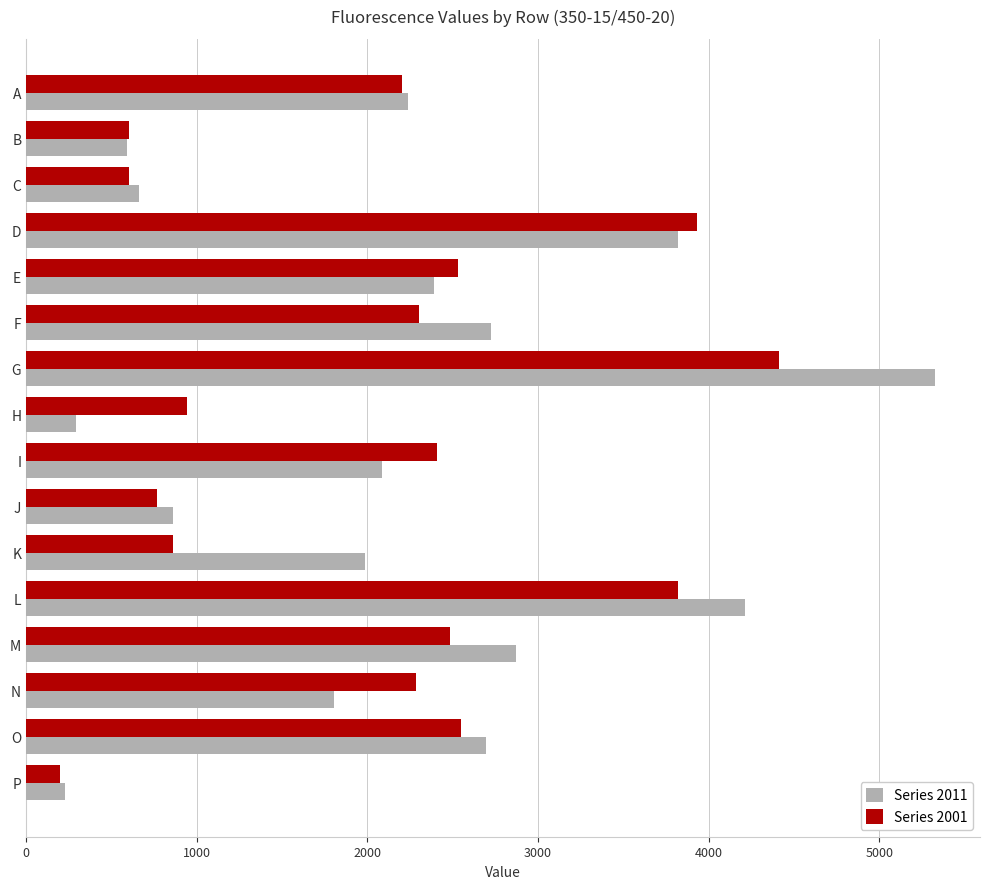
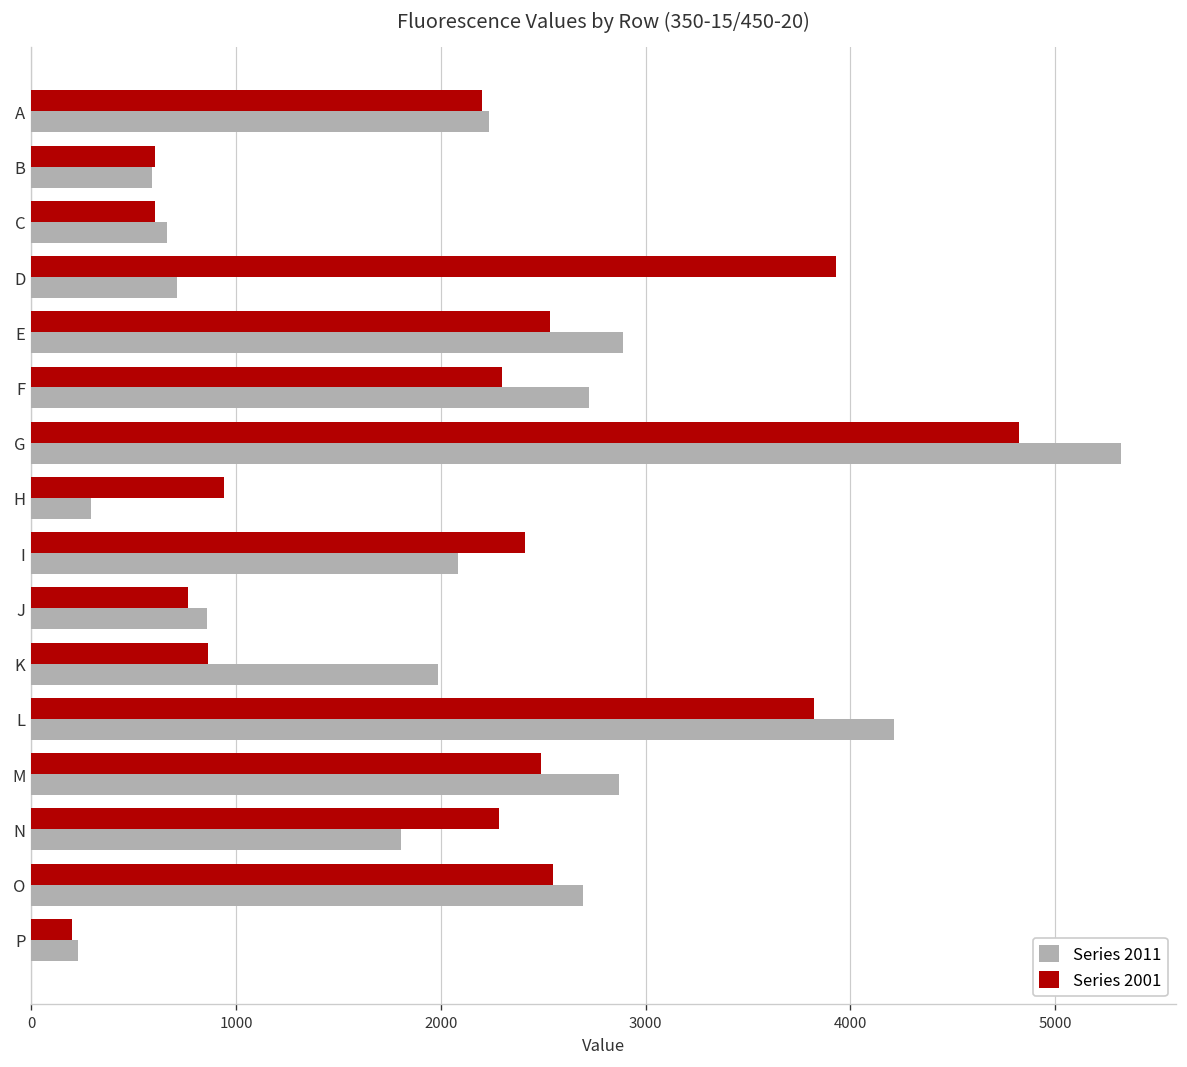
Series 2011, D: 3820 -> 710
Series 2011, E: 2390 -> 2890
Series 2001, G: 4420 -> 4830
